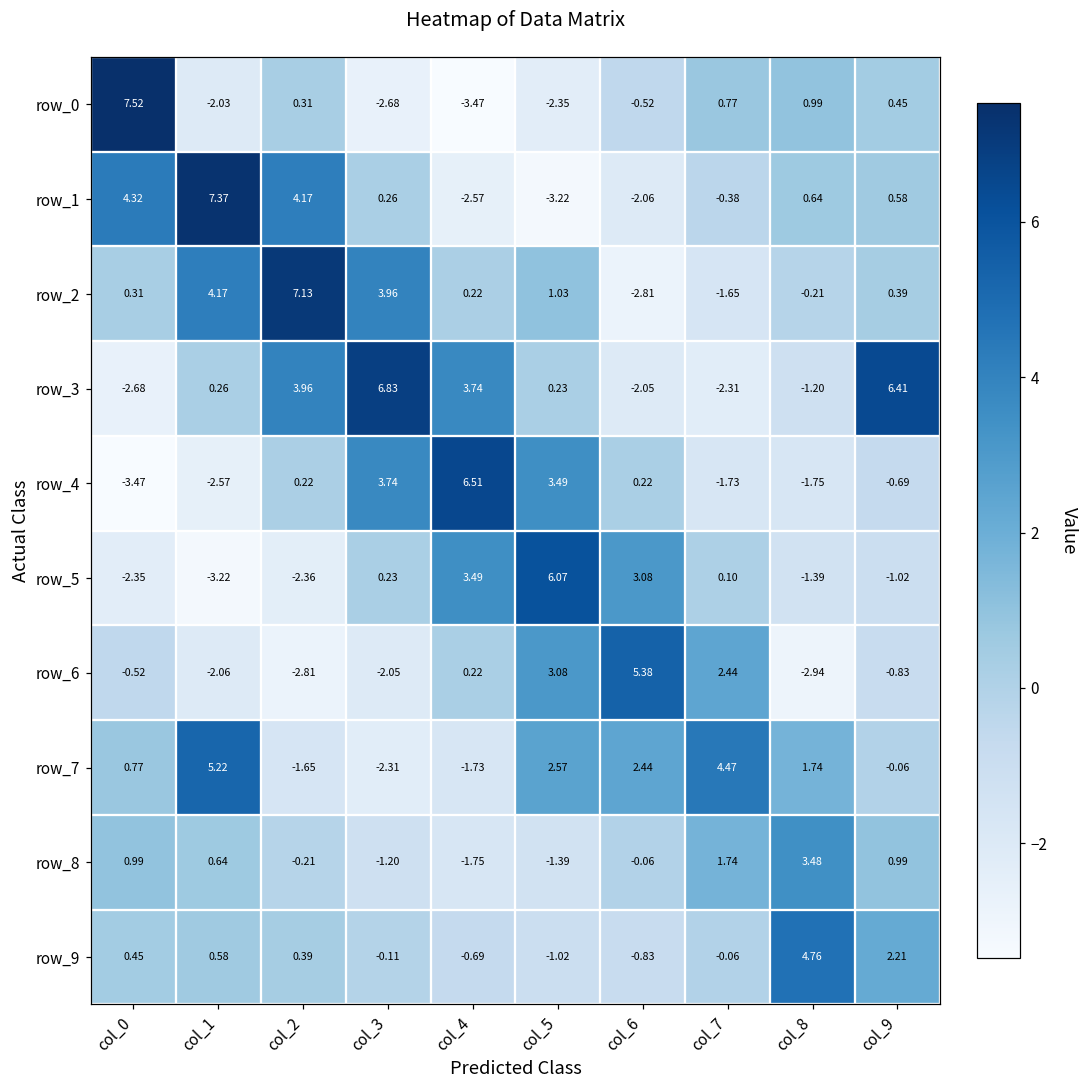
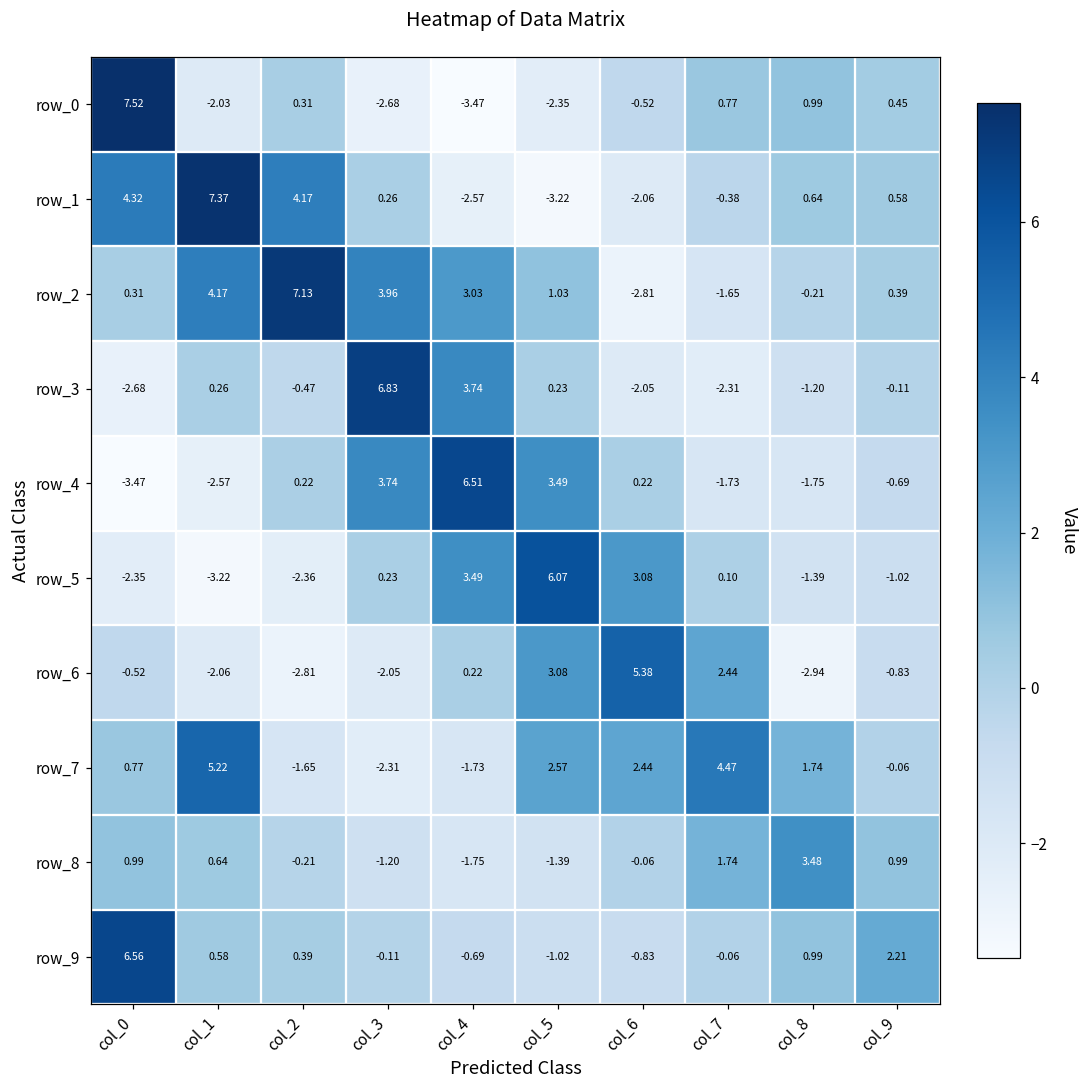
row_2, col_4: 0.22 -> 3.03
row_3, col_2: 3.96 -> -0.47
row_3, col_9: 6.41 -> -0.11
row_9, col_0: 0.45 -> 6.56
row_9, col_8: 4.76 -> 0.99
